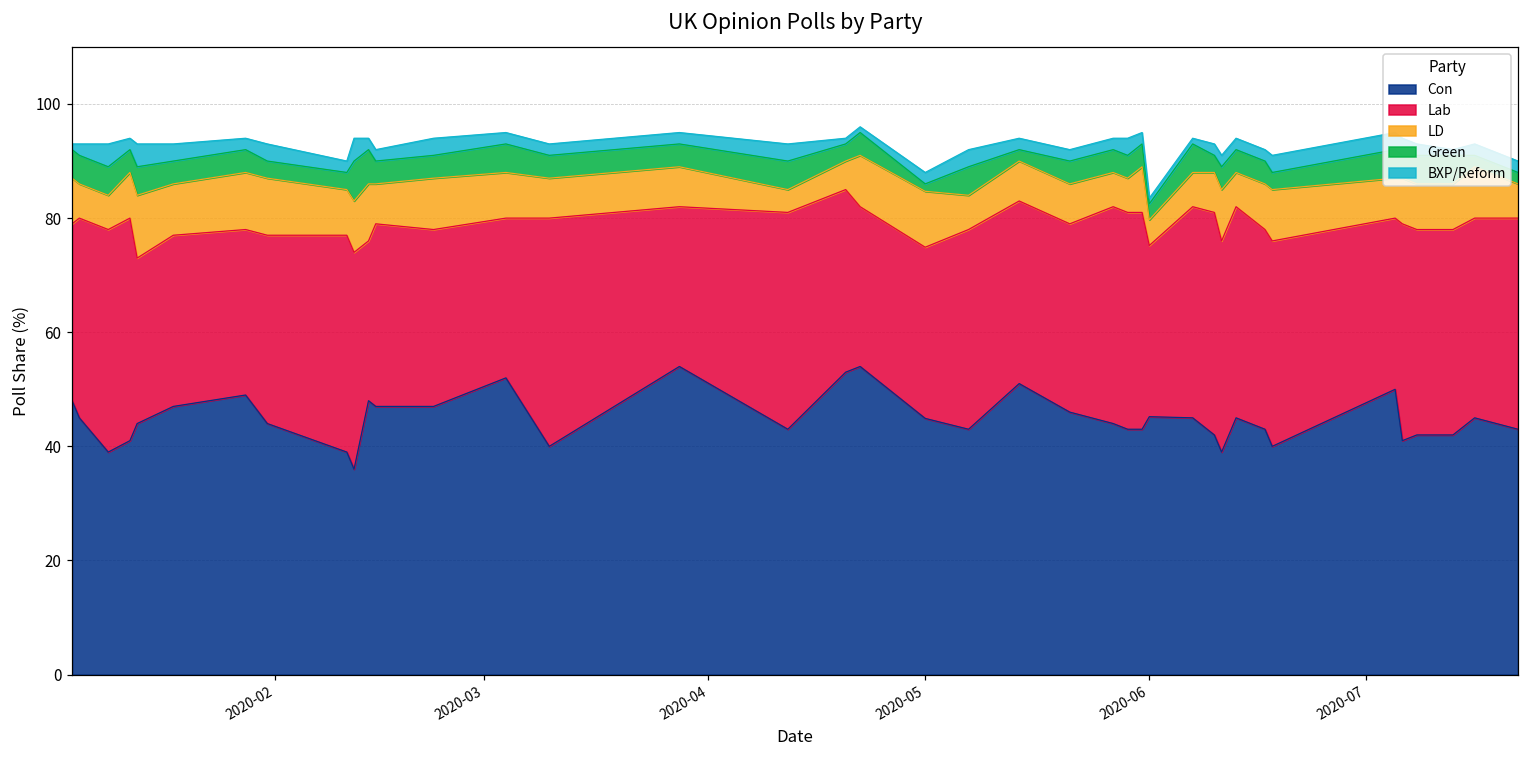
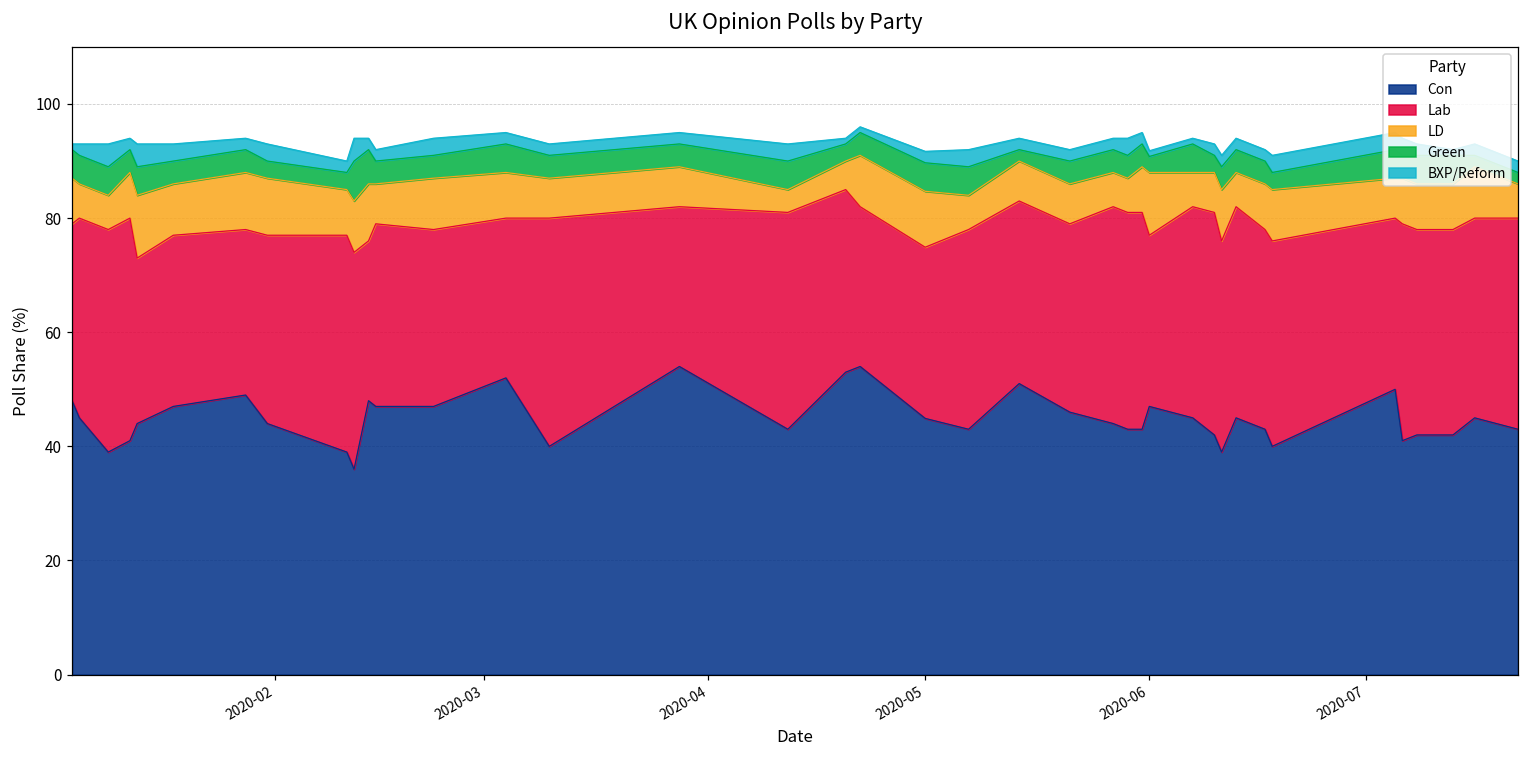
Green, 2020-05: 1 -> 5
Con, 2020-06: 45 -> 47
LD, 2020-06: 5 -> 11
